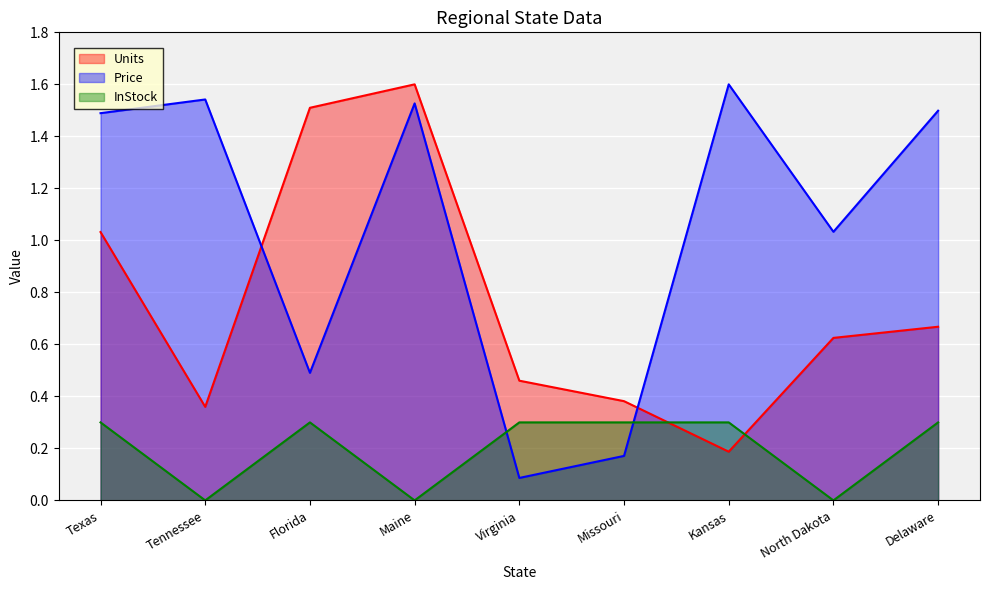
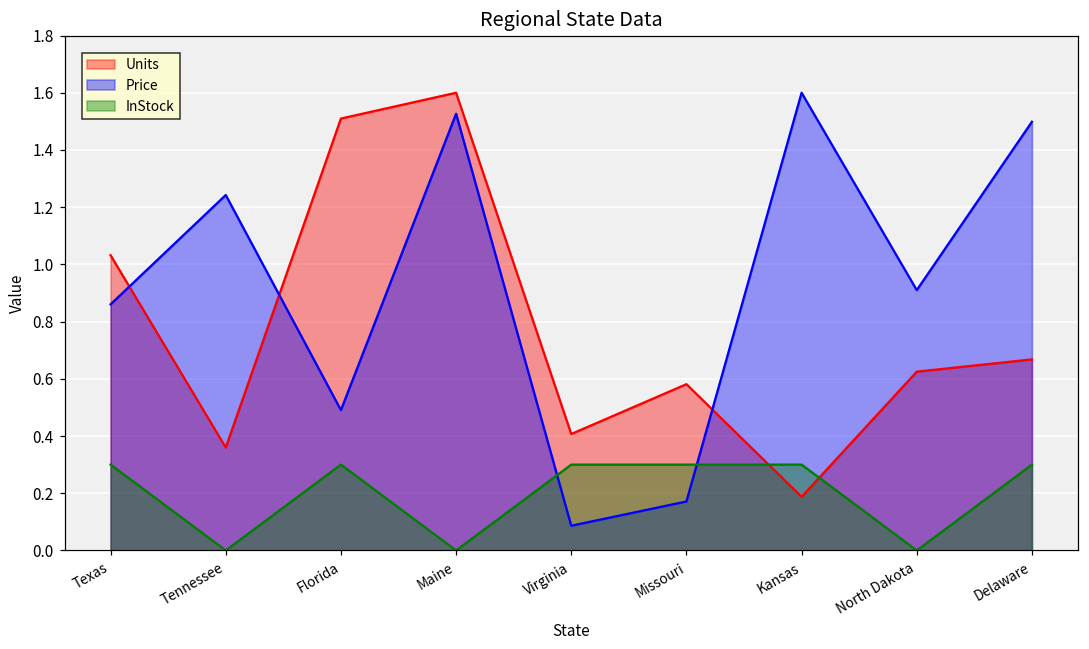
Price, Texas: 1.49 -> 0.86
Price, Tennessee: 1.54 -> 1.24
Units, Virginia: 0.46 -> 0.41
Units, Missouri: 0.38 -> 0.58
Price, North Dakota: 1.03 -> 0.91
